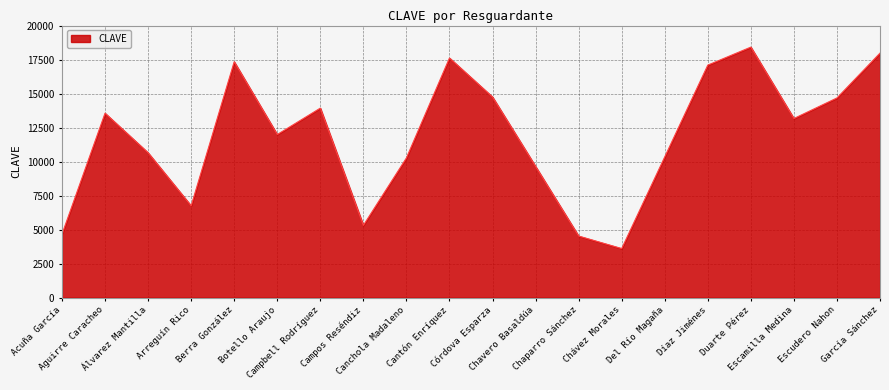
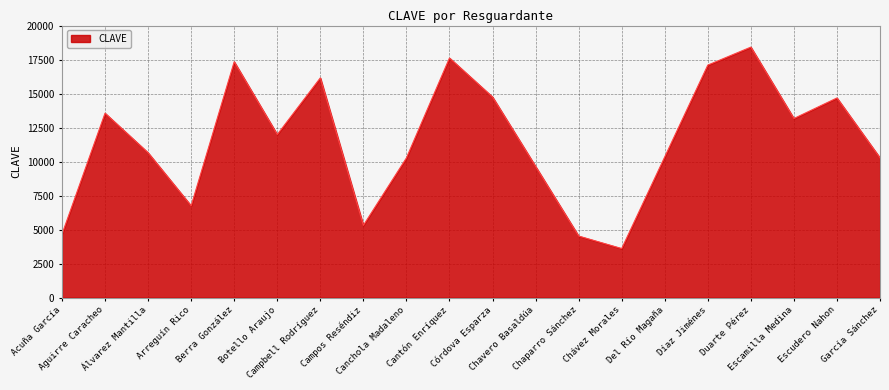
Campbell Rodríguez: 13900 -> 16200
García Sánchez: 18000 -> 10300
